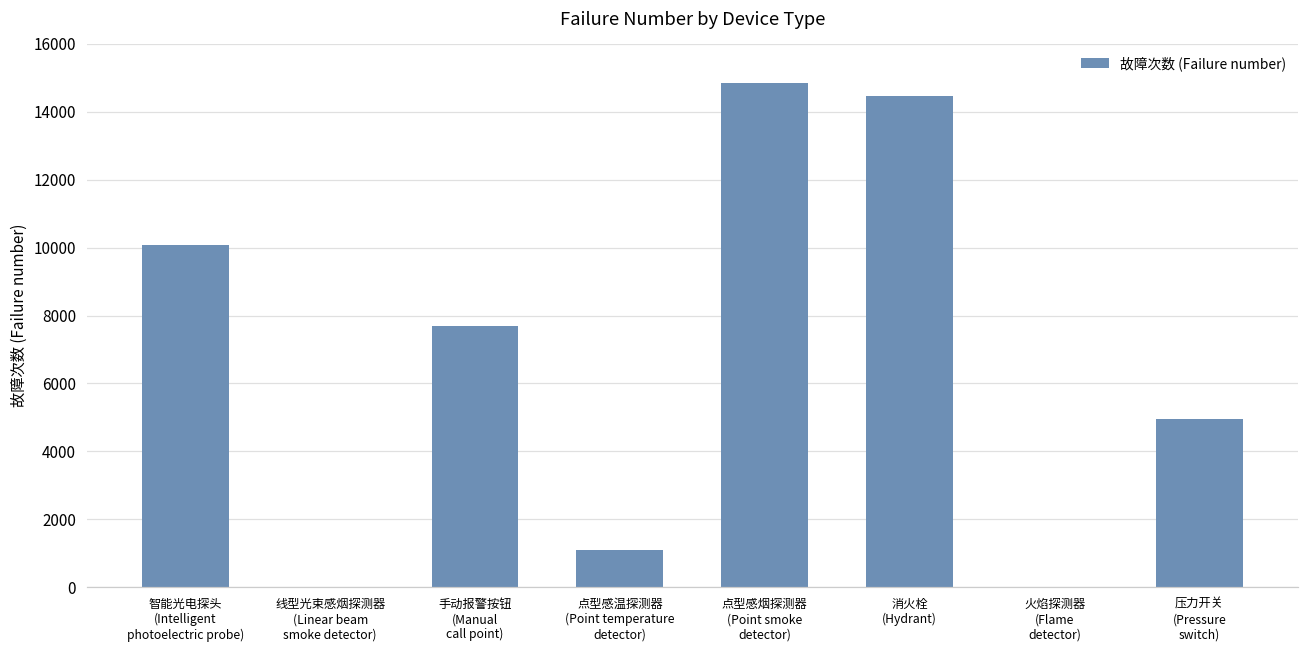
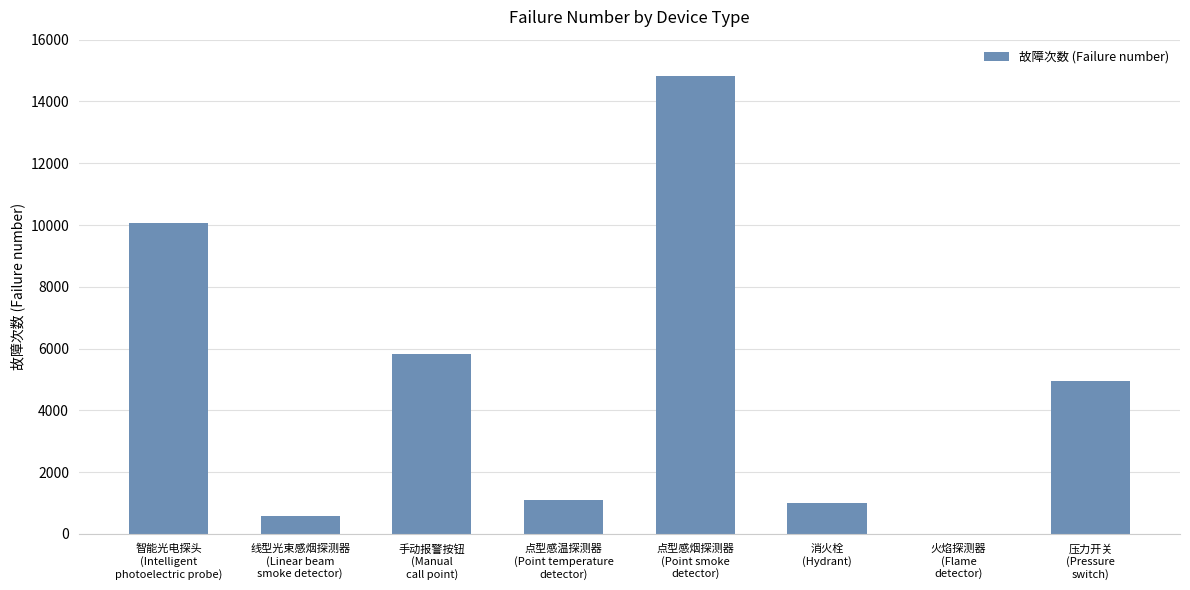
线型光束感烟探测器 (Linear beam smoke detector): 0 -> 600
手动报警按钮 (Manual call point): 7700 -> 5800
消火栓 (Hydrant): 14400 -> 1000
